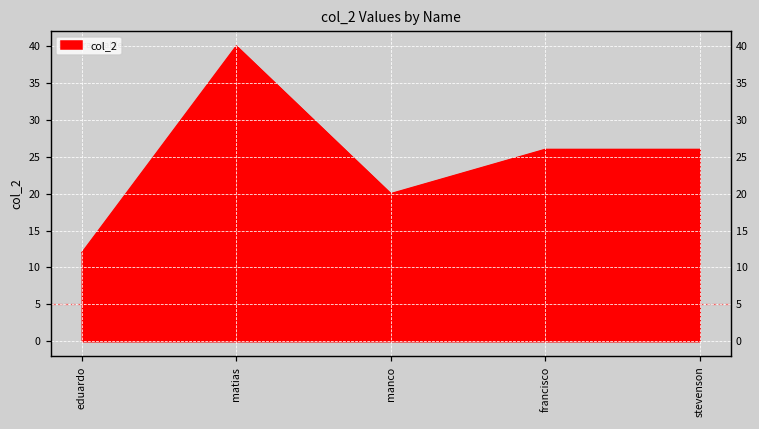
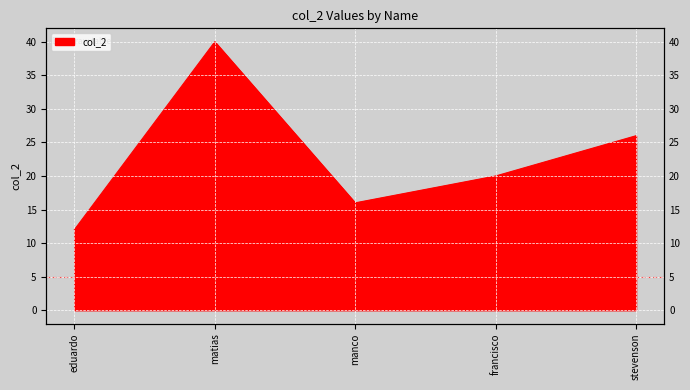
manco: 20 -> 16
francisco: 26 -> 20
